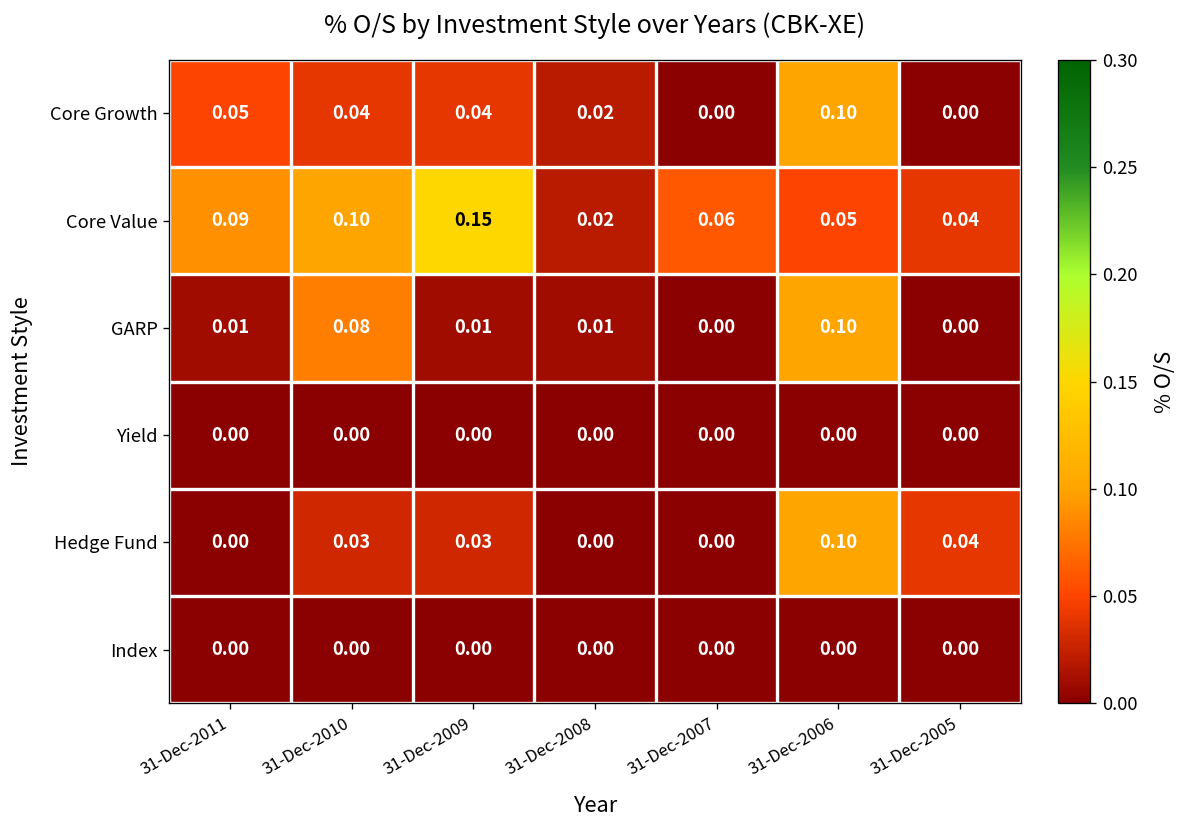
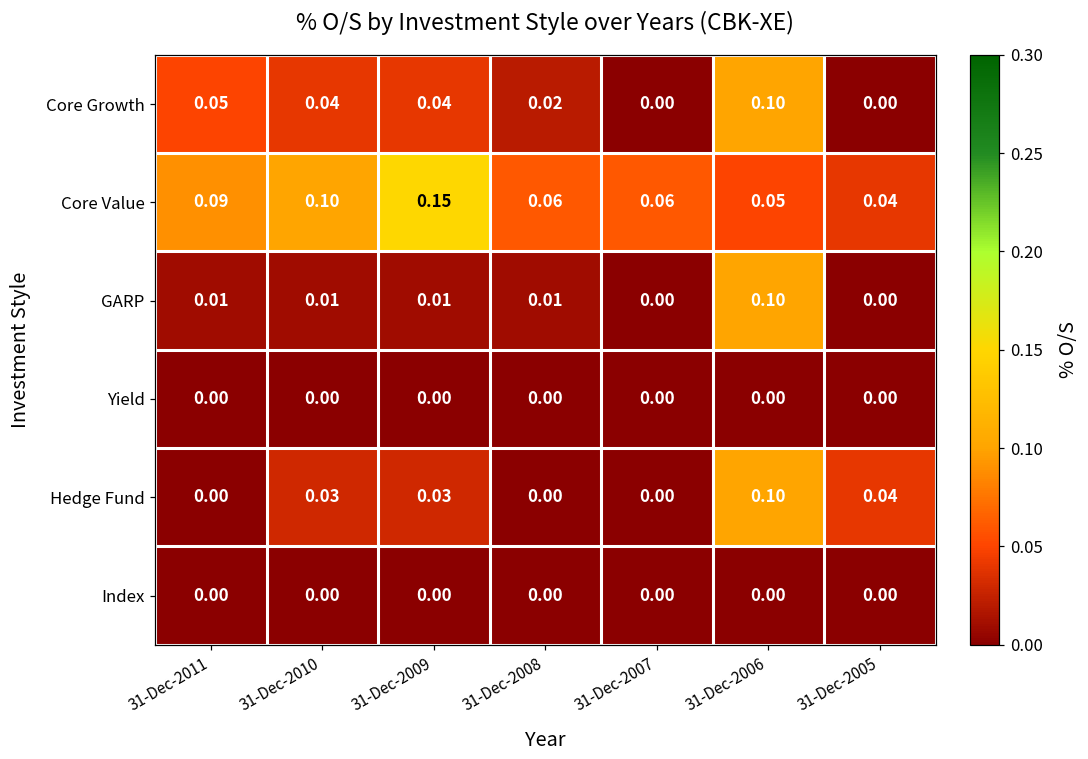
Core Value, 31-Dec-2008: 0.02 -> 0.06
GARP, 31-Dec-2010: 0.08 -> 0.01
